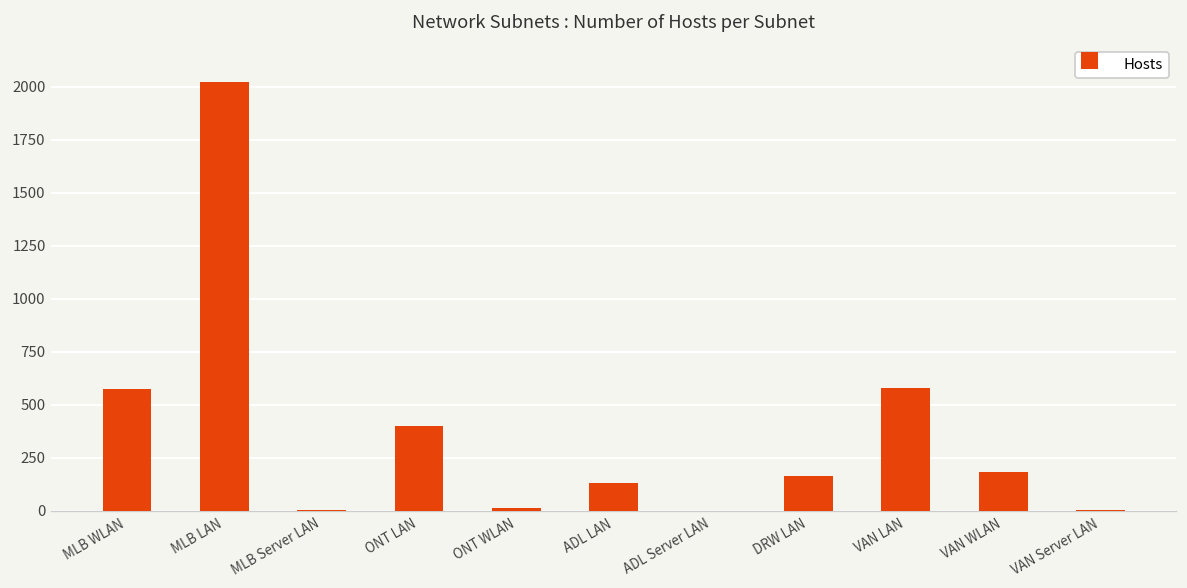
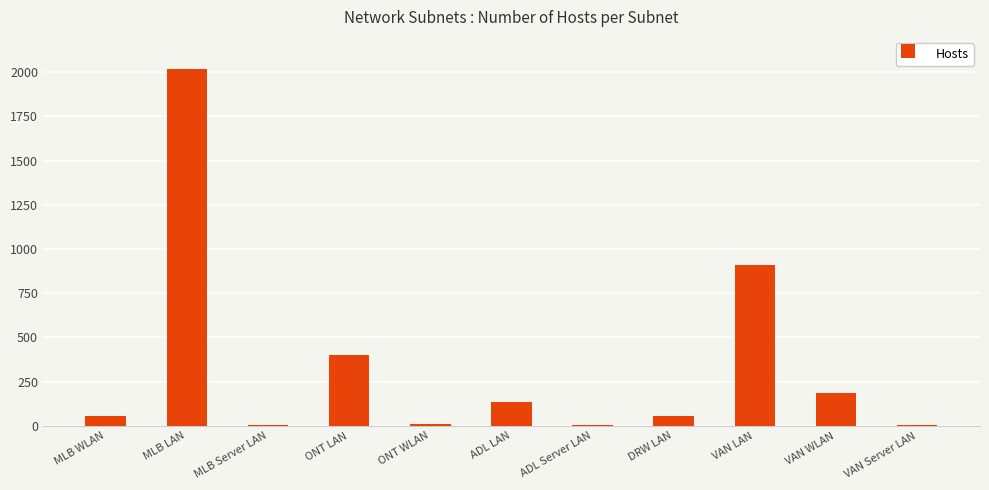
MLB WLAN: 580 -> 60
DRW LAN: 160 -> 60
VAN LAN: 580 -> 910
